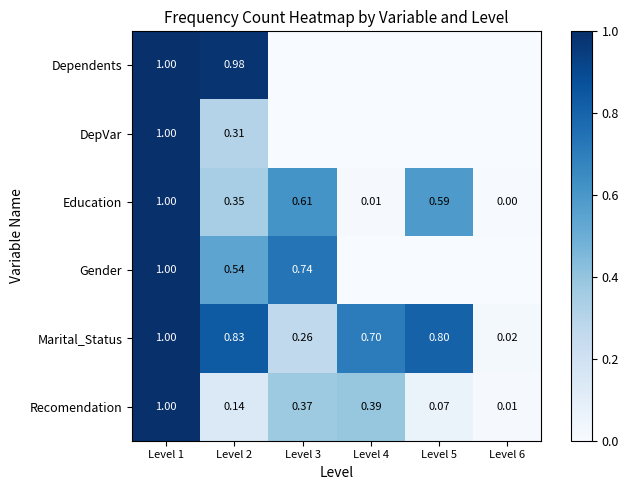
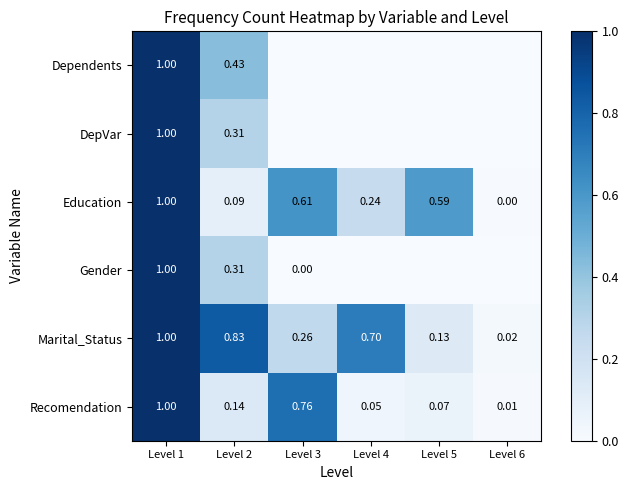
Dependents, Level 2: 0.98 -> 0.43
Education, Level 2: 0.35 -> 0.09
Education, Level 4: 0.01 -> 0.24
Gender, Level 2: 0.54 -> 0.31
Gender, Level 3: 0.74 -> 0.00
Marital_Status, Level 5: 0.80 -> 0.13
Recomendation, Level 3: 0.37 -> 0.76
Recomendation, Level 4: 0.39 -> 0.05
